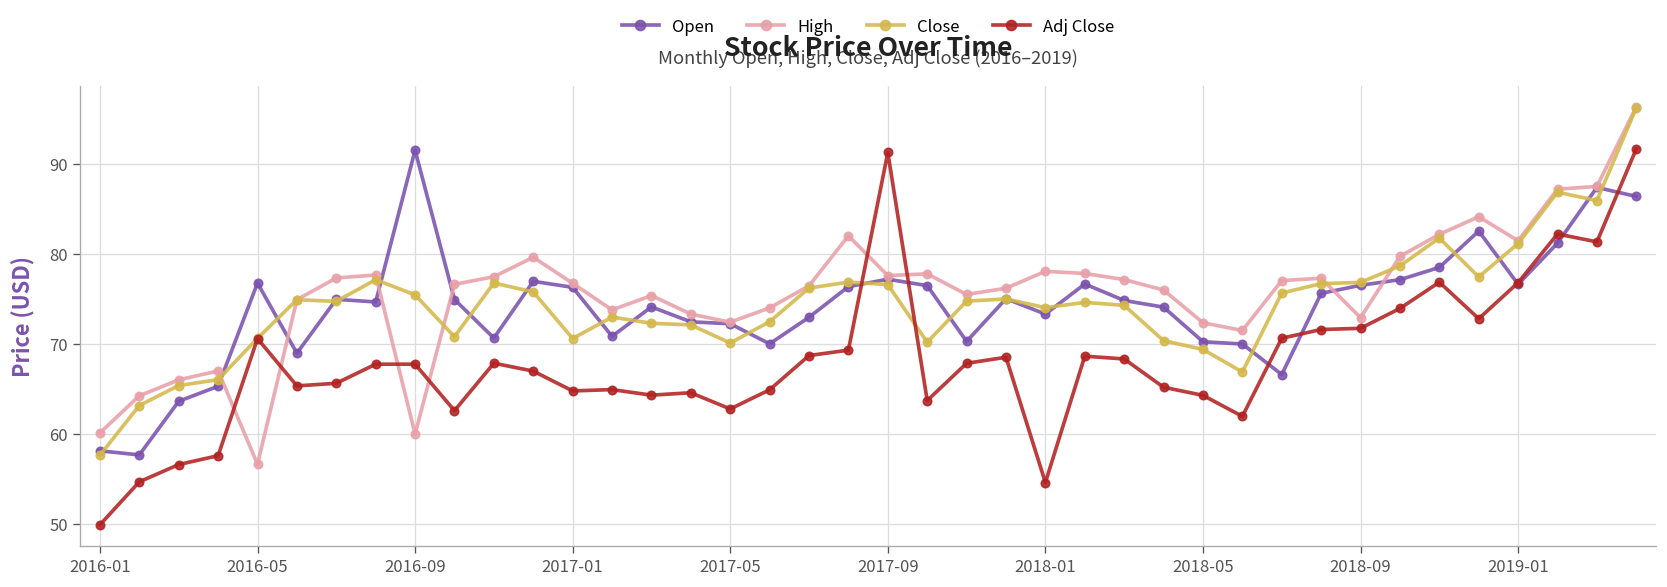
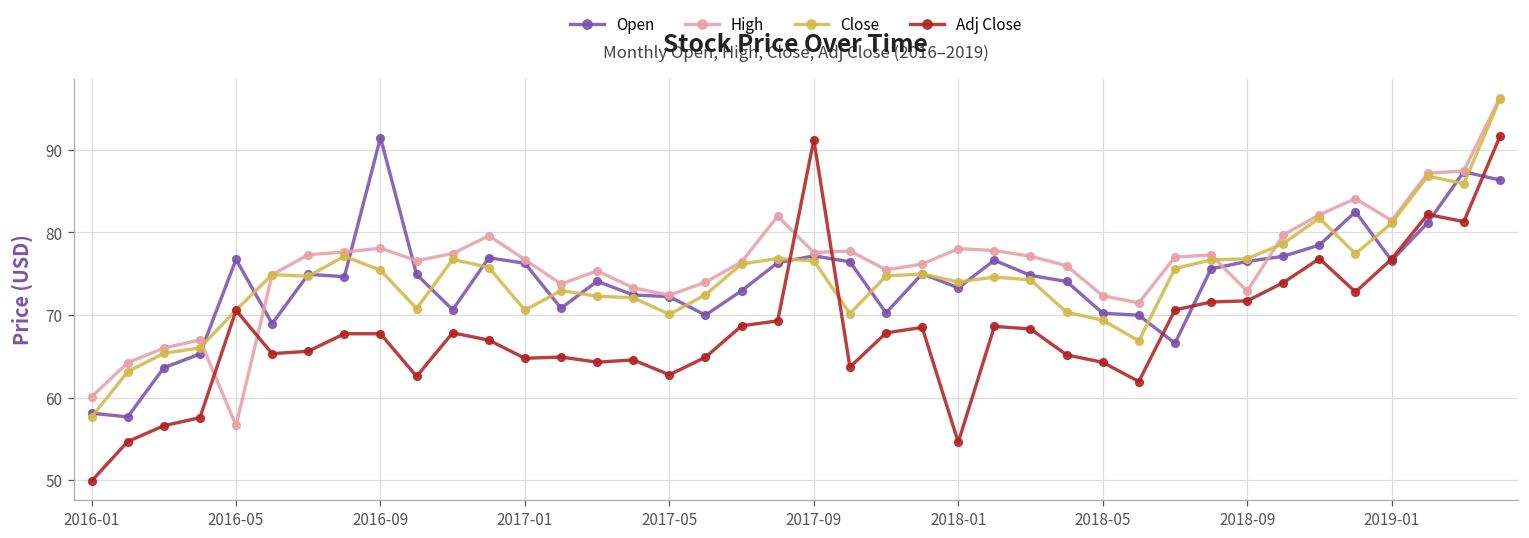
High, 2016-09: 60 -> 78
